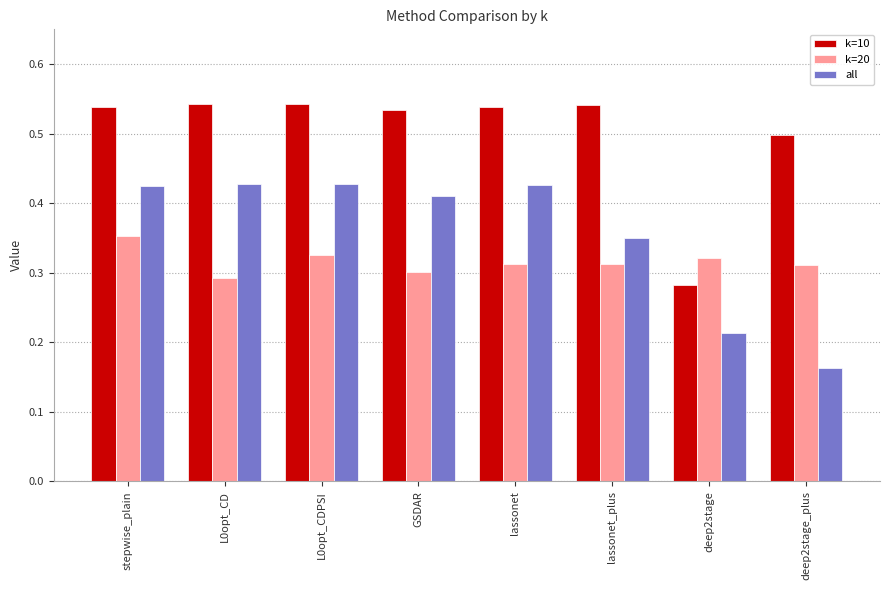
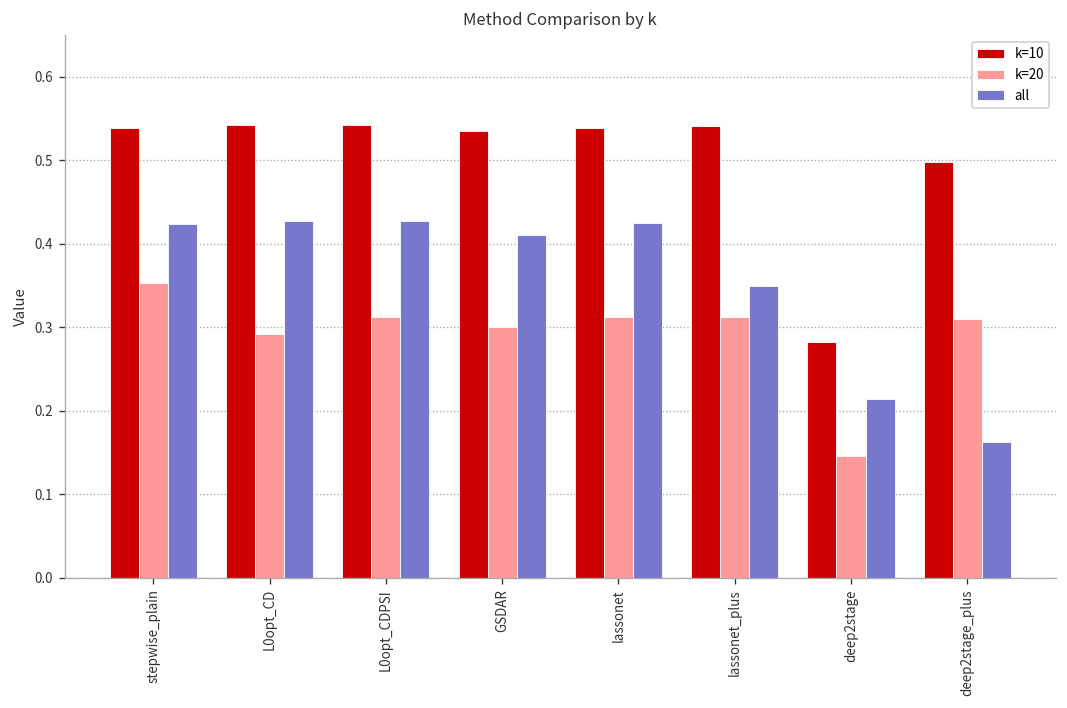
k=20, L0opt_CDPSI: 0.33 -> 0.31
k=20, deep2stage: 0.32 -> 0.15
